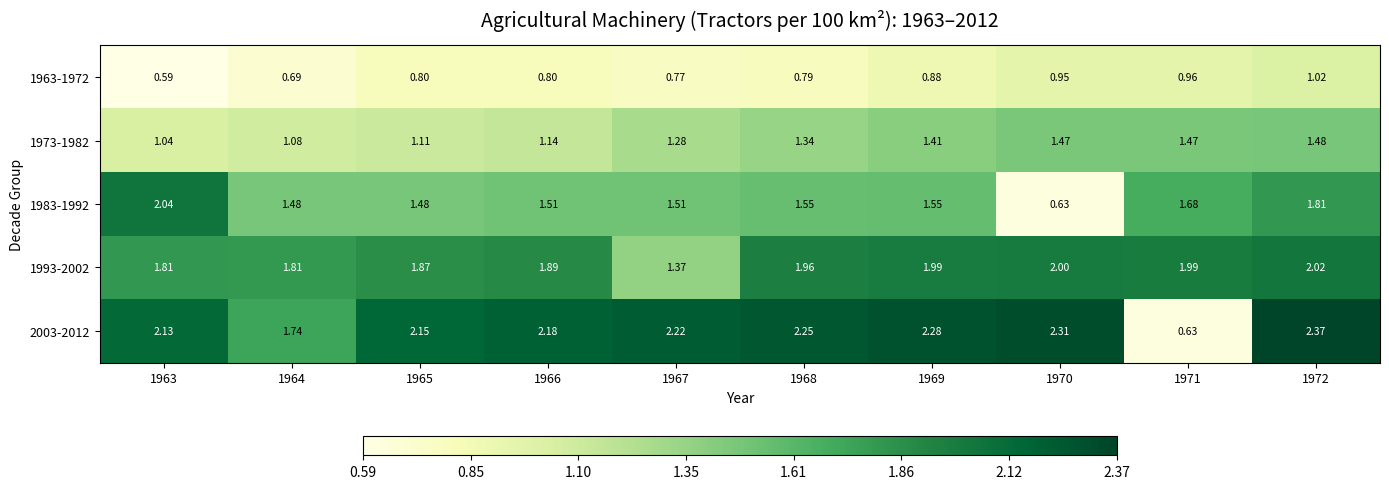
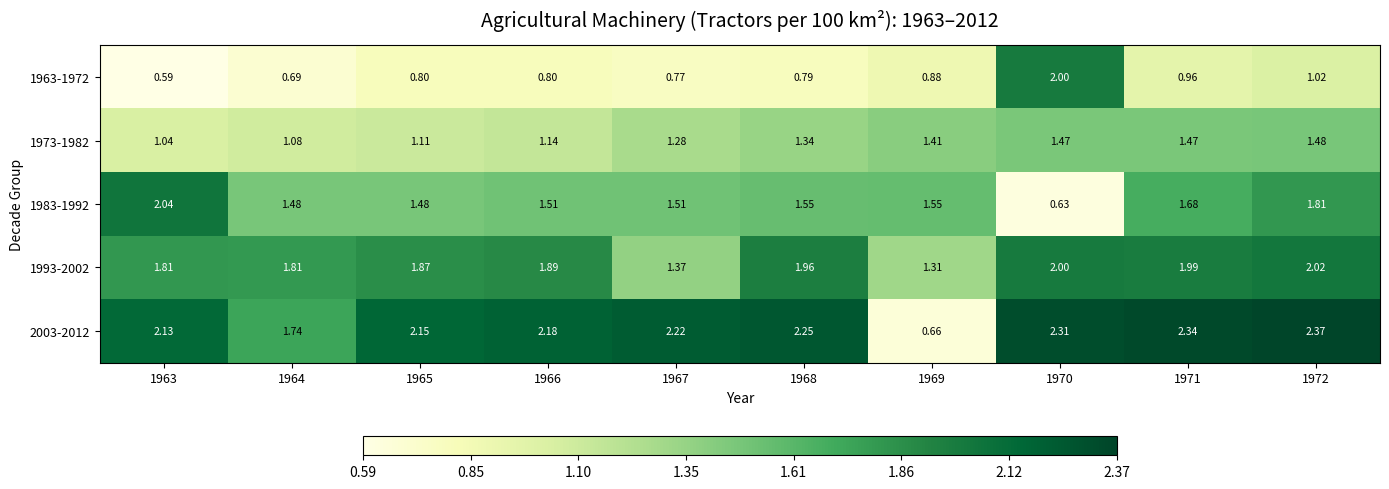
1963-1972, 1970: 0.95 -> 2.00
1993-2002, 1969: 1.99 -> 1.31
2003-2012, 1969: 2.28 -> 0.66
2003-2012, 1971: 0.63 -> 2.34
